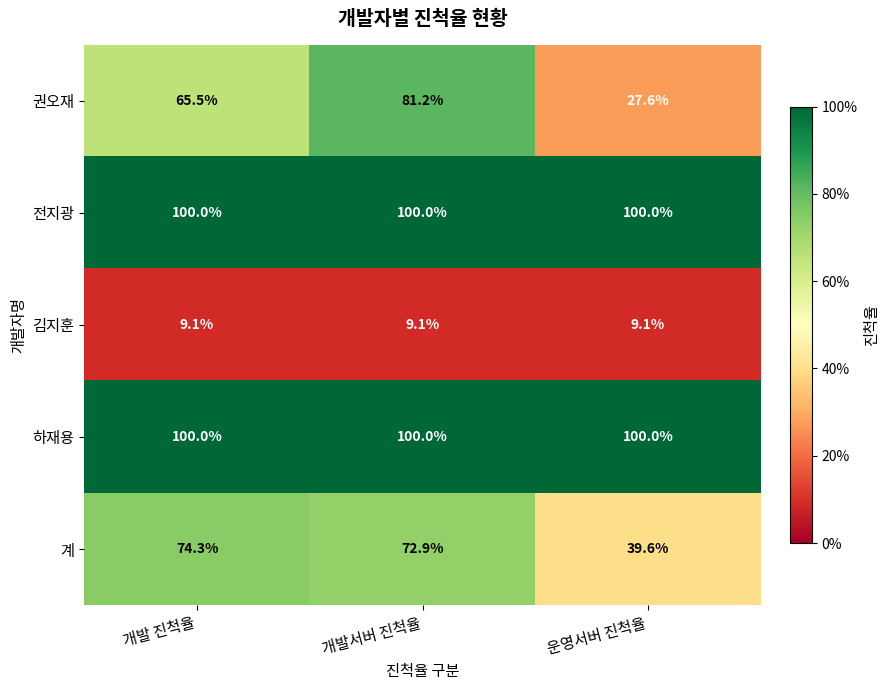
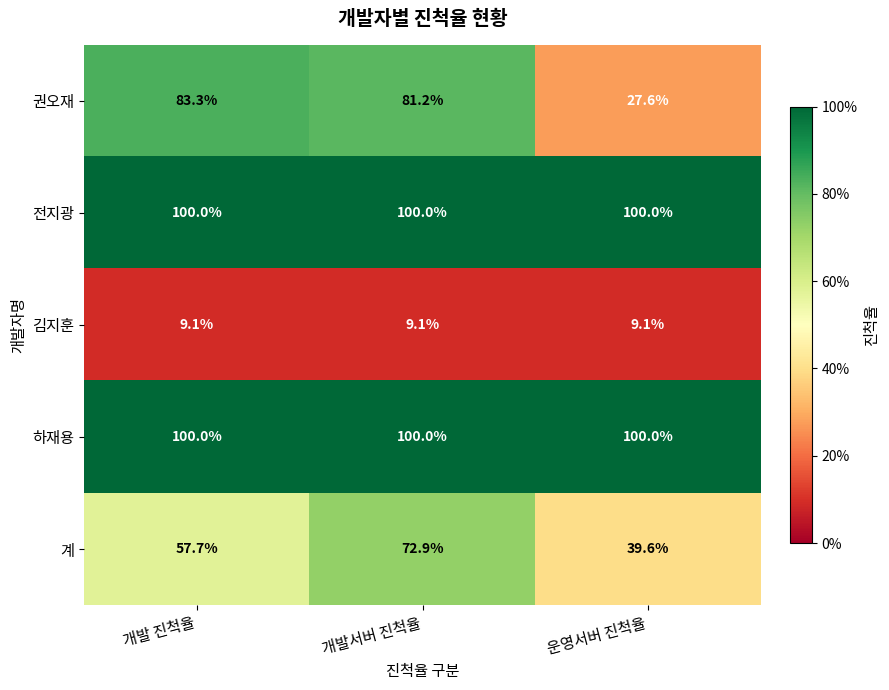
권오재, 개발 진척율: 65.5% -> 83.3%
계, 개발 진척율: 74.3% -> 57.7%
